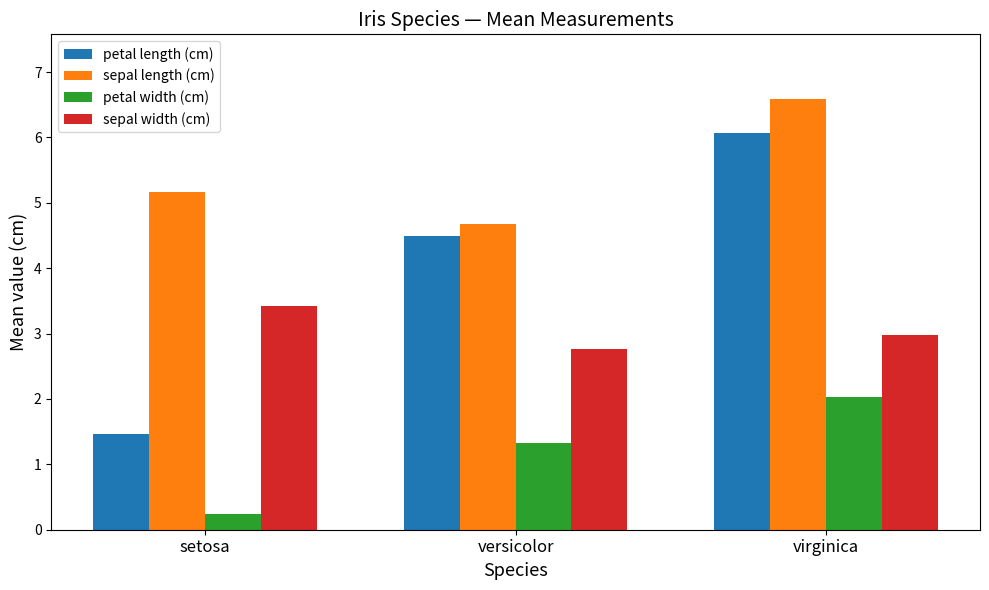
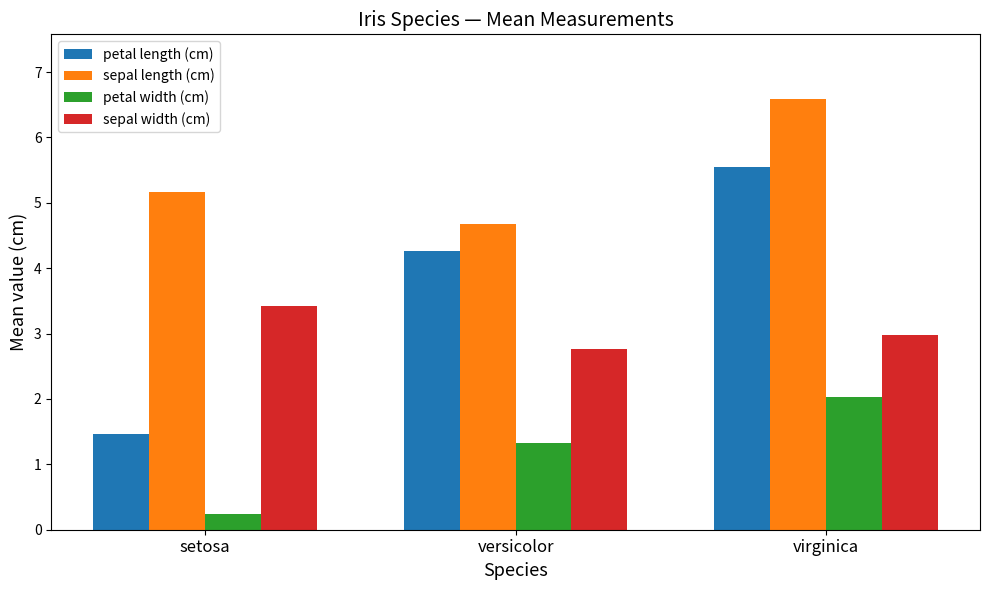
petal length (cm), versicolor: 4.5 -> 4.3
petal length (cm), virginica: 6.1 -> 5.6
